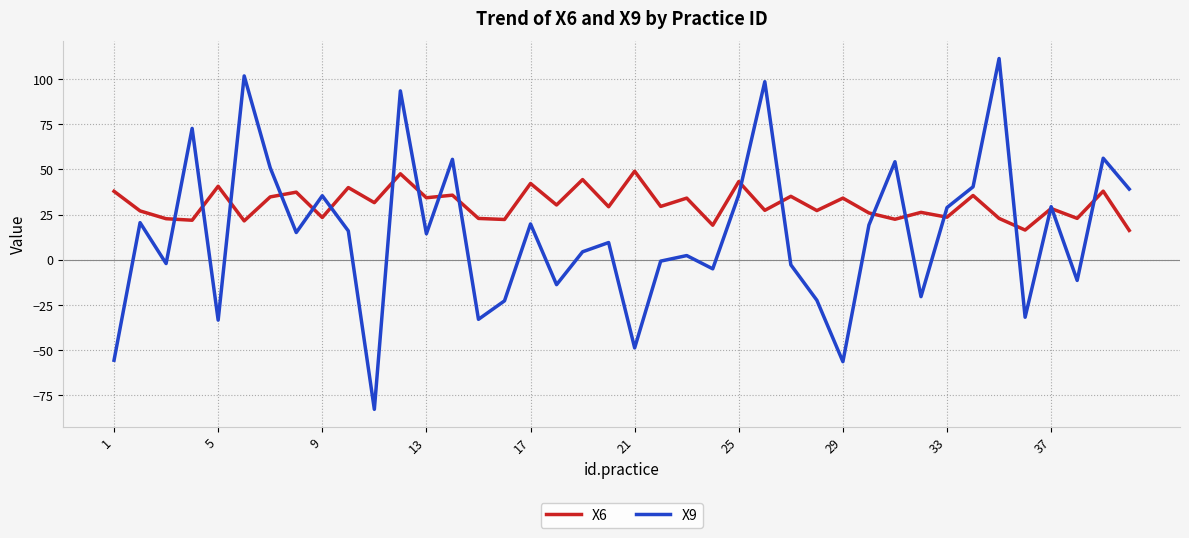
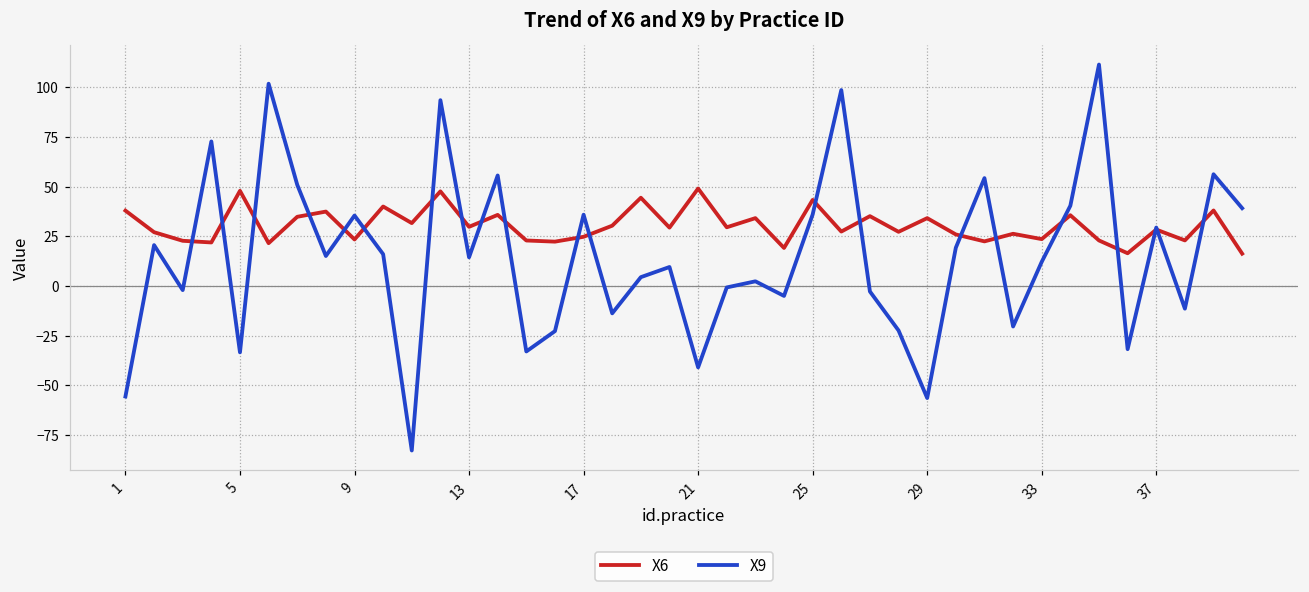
X6, 5: 41 -> 48
X6, 13: 34 -> 30
X6, 17: 42 -> 25
X9, 17: 20 -> 36
X9, 21: -49 -> -41
X9, 33: 29 -> 12
